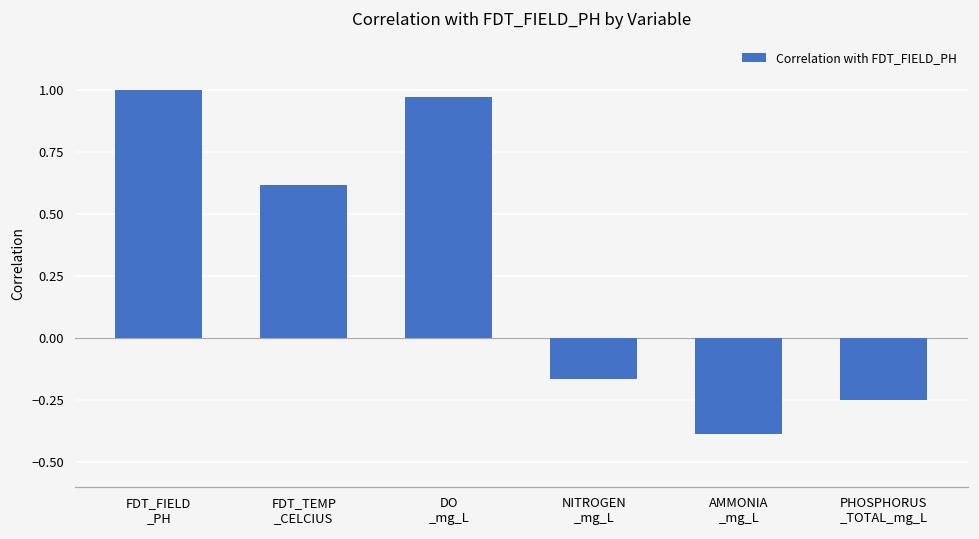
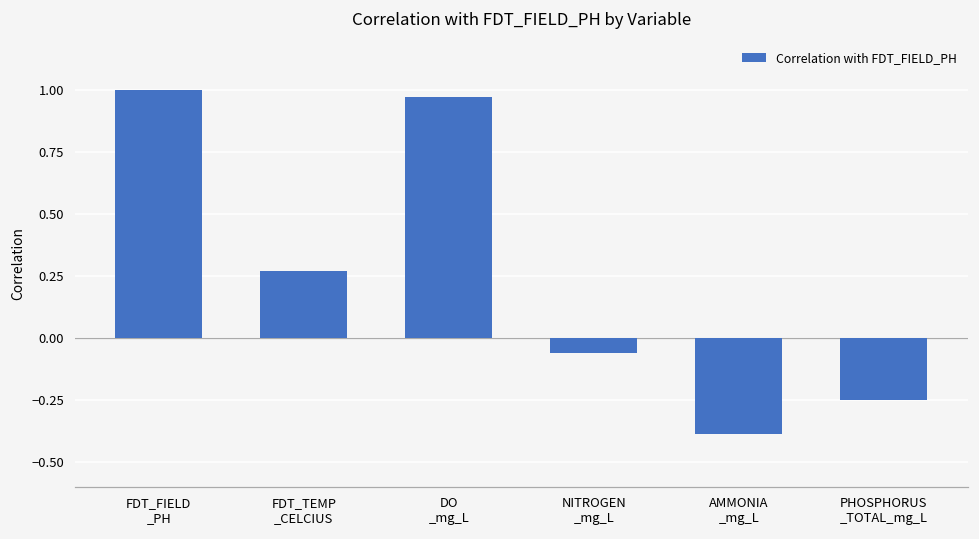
FDT_TEMP _CELCIUS: 0.62 -> 0.27
NITROGEN _mg_L: -0.17 -> -0.06
